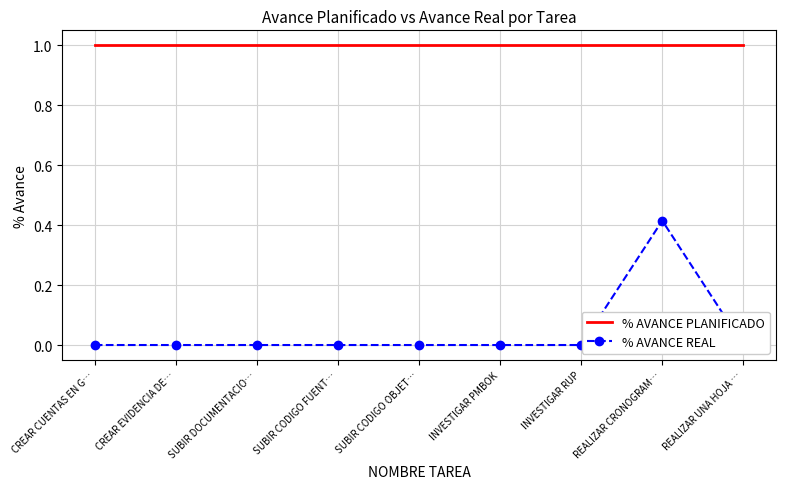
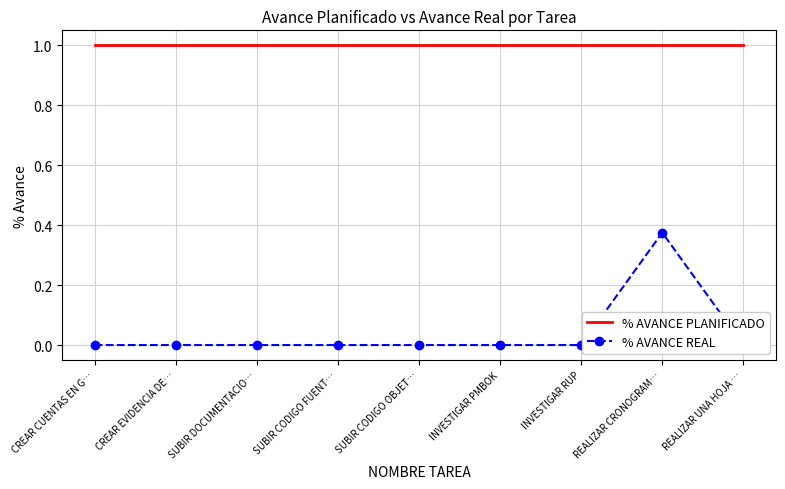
% AVANCE REAL, REALIZAR CRONOGRAM…: 0.42 -> 0.38
